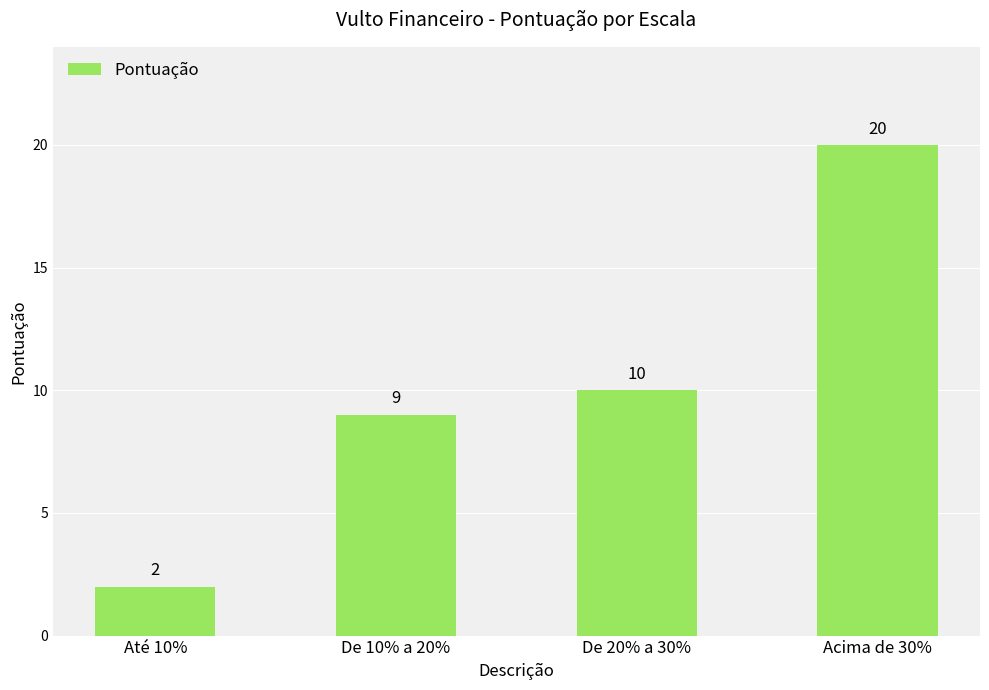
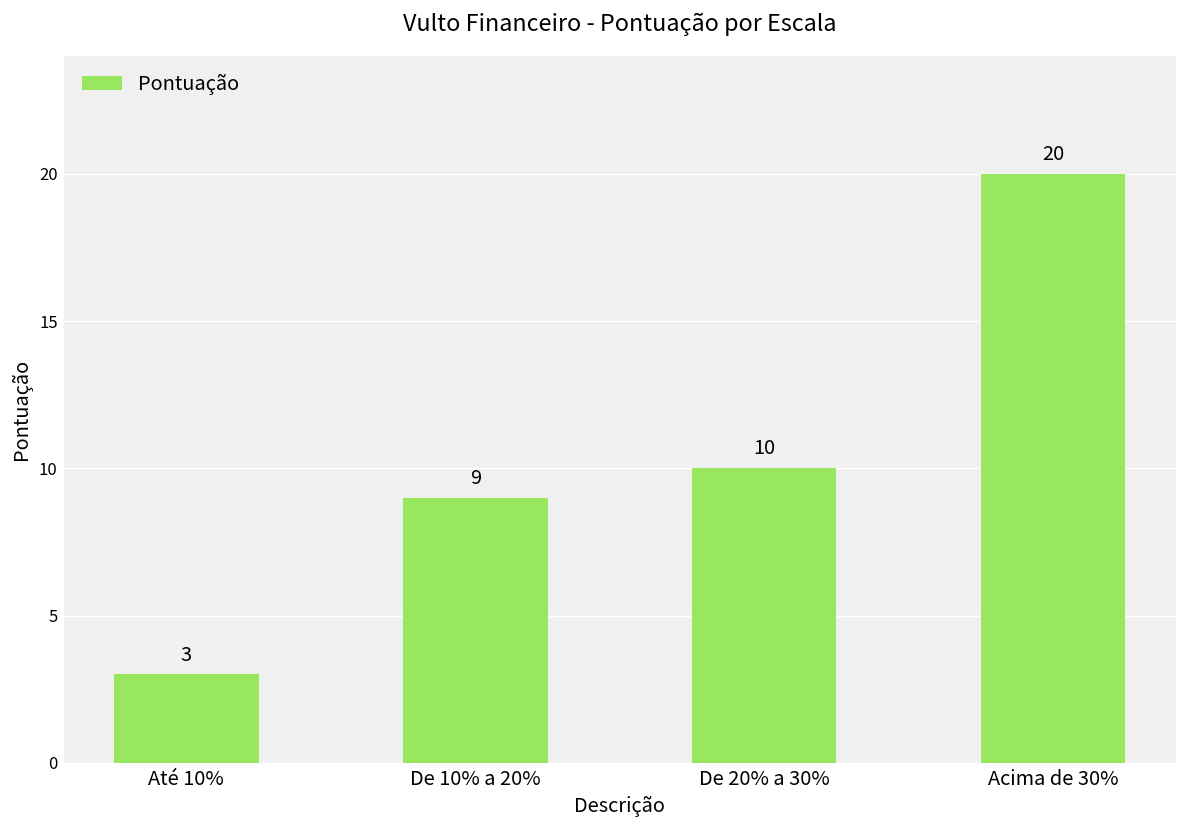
Até 10%: 2 -> 3
